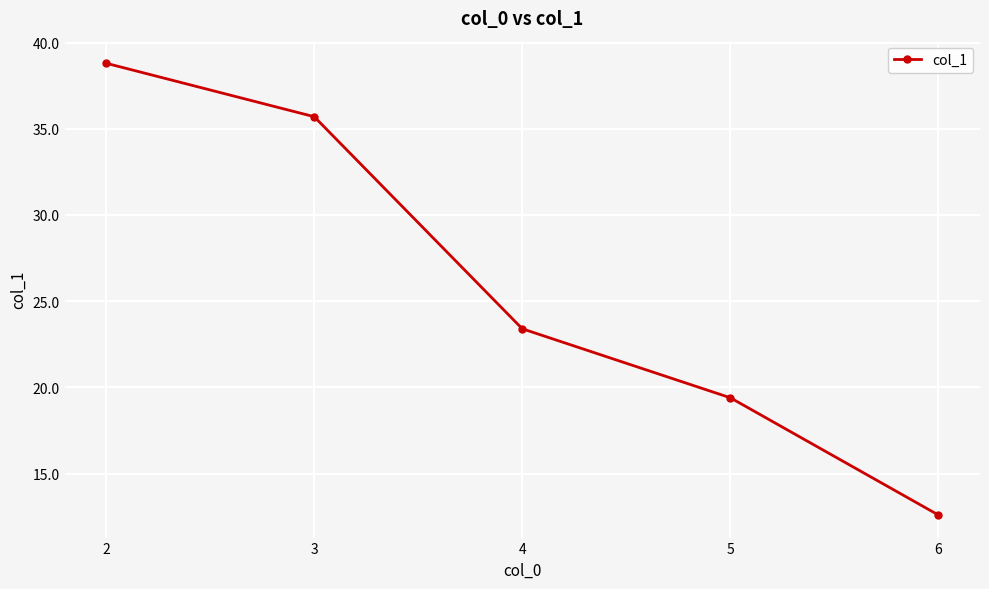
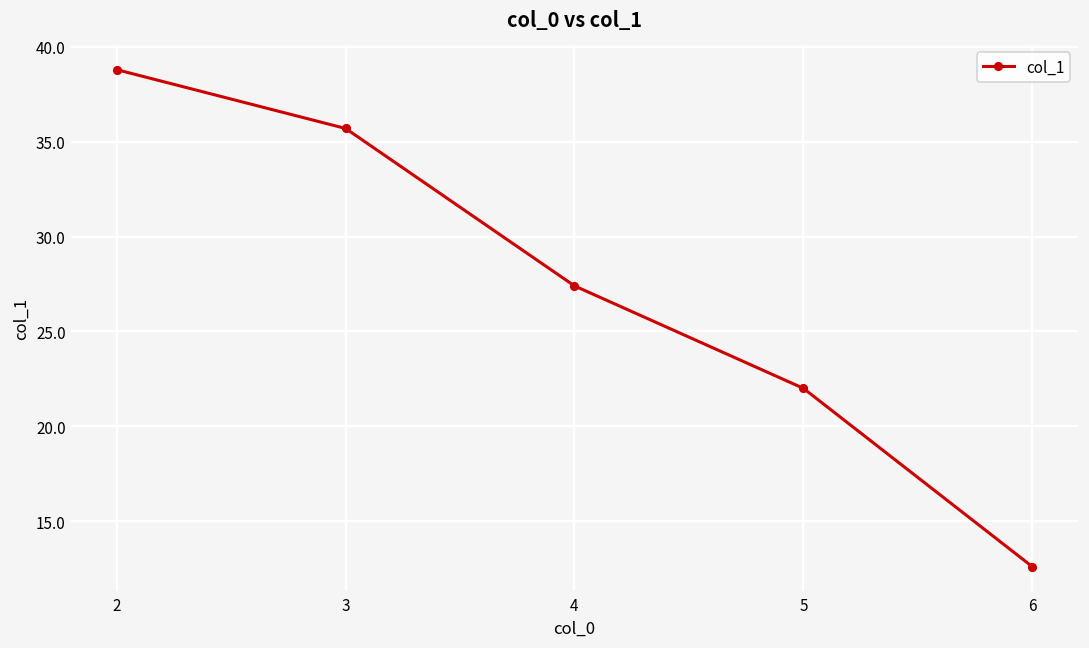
4: 23.4 -> 27.4
5: 19.4 -> 22.0
